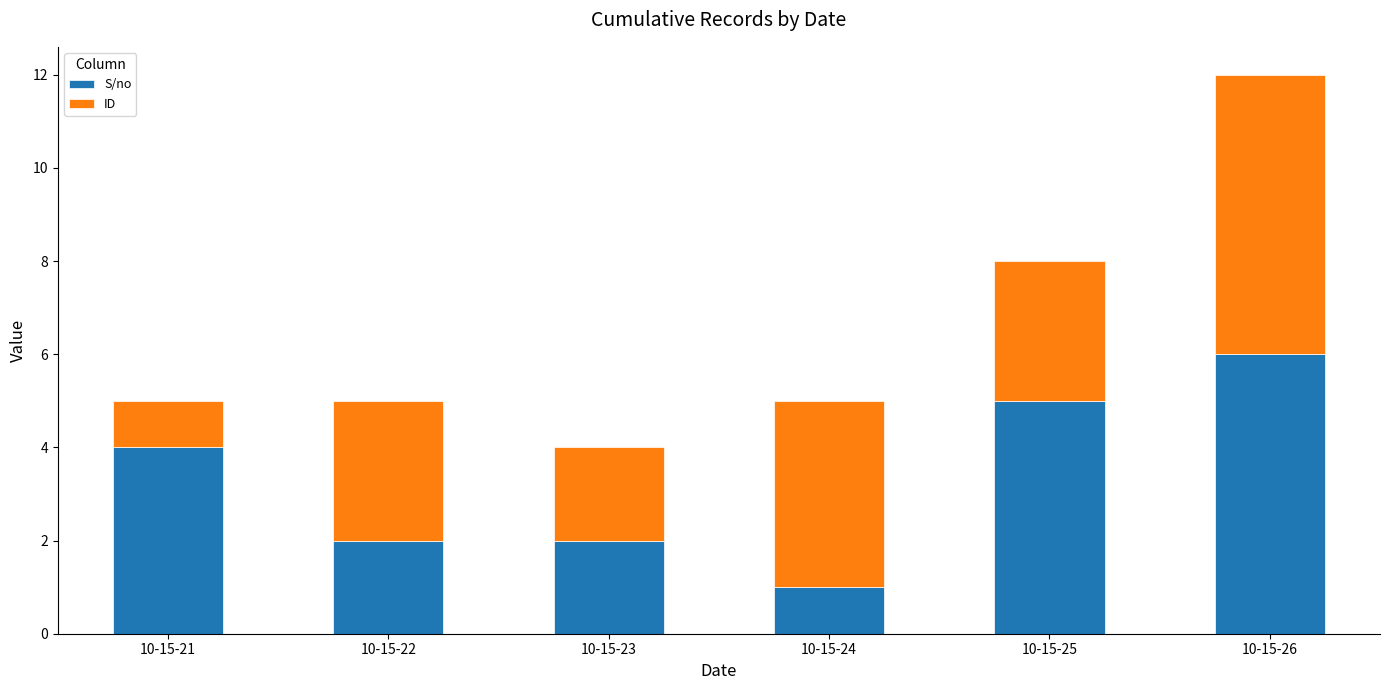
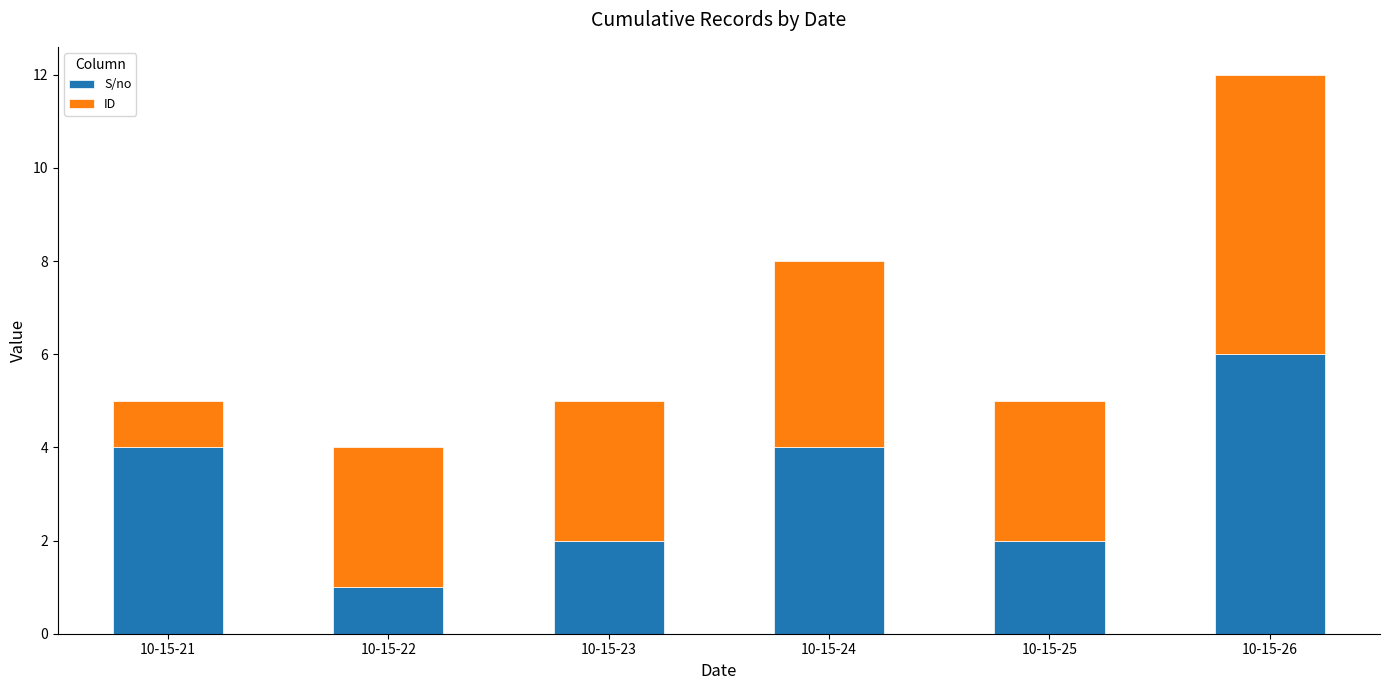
S/no, 10-15-22: 2 -> 1
ID, 10-15-23: 2.0 -> 3.0
S/no, 10-15-24: 1 -> 4
S/no, 10-15-25: 5 -> 2
